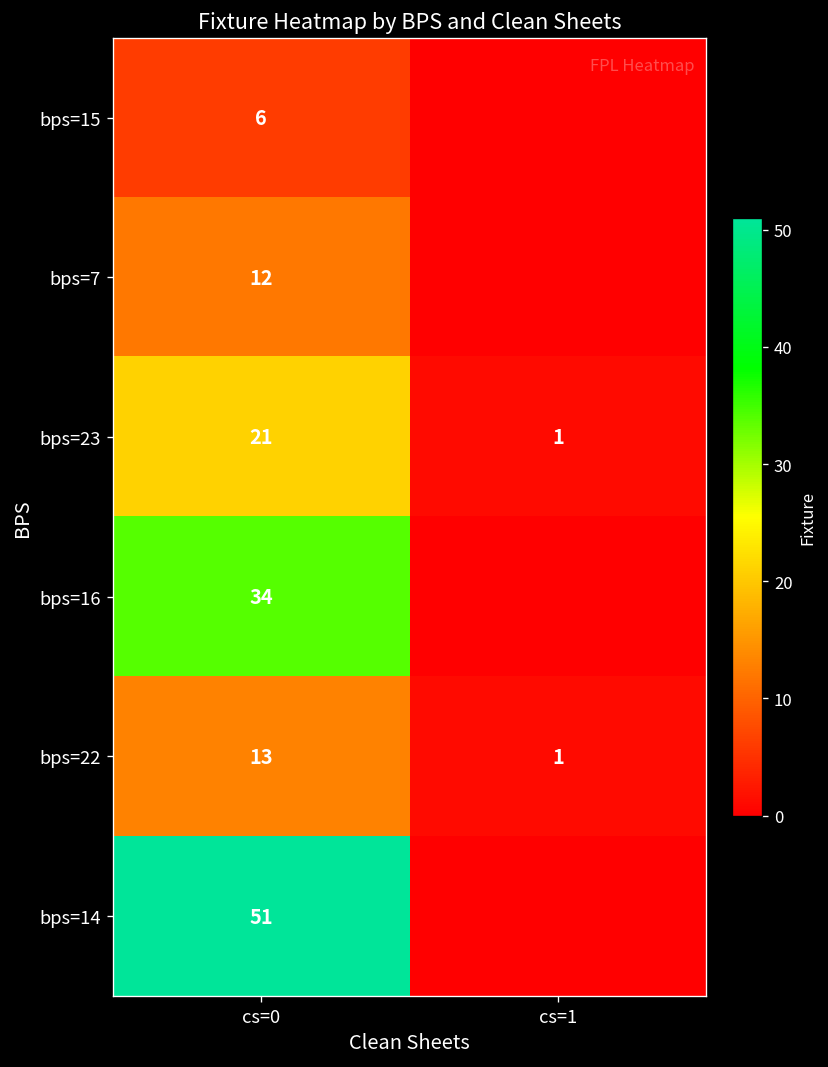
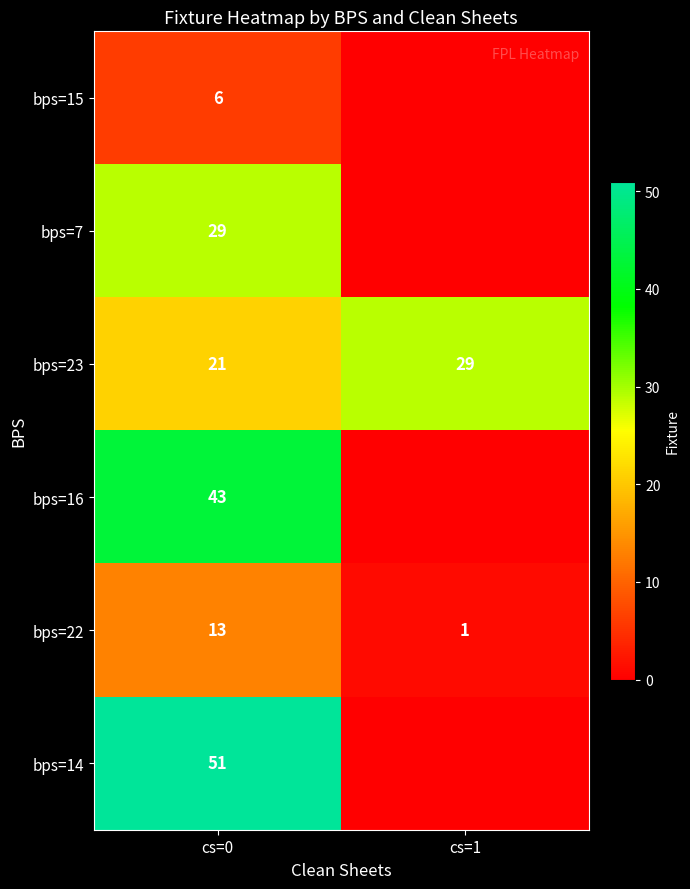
bps=7, cs=0: 12 -> 29
bps=23, cs=1: 1 -> 29
bps=16, cs=0: 34 -> 43
